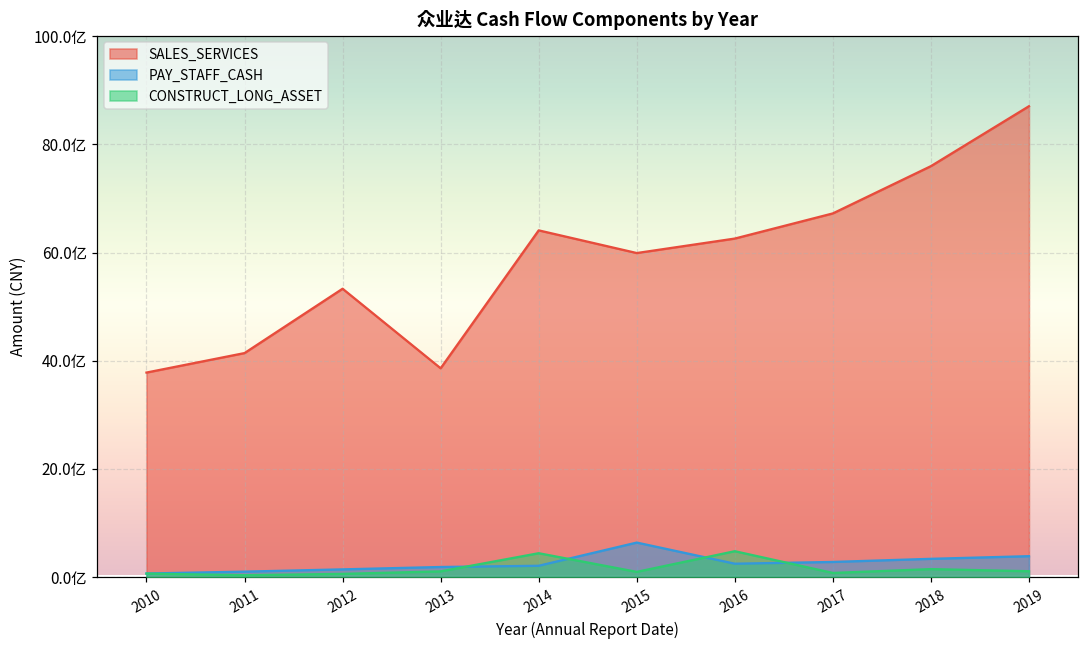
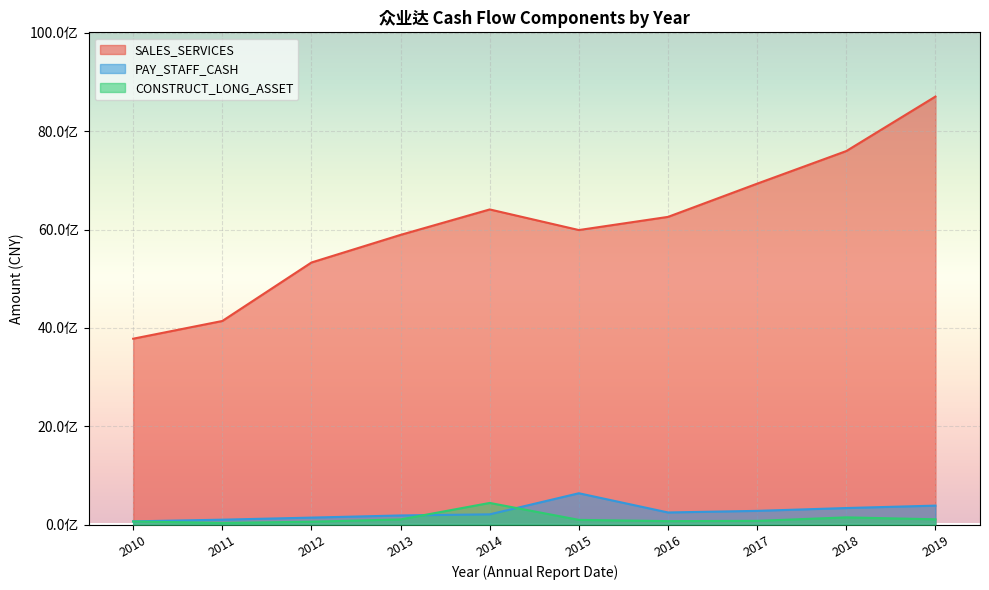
SALES_SERVICES, 2013: 39亿 -> 59亿
CONSTRUCT_LONG_ASSET, 2016: 5亿 -> 1亿
SALES_SERVICES, 2017: 67亿 -> 69亿
